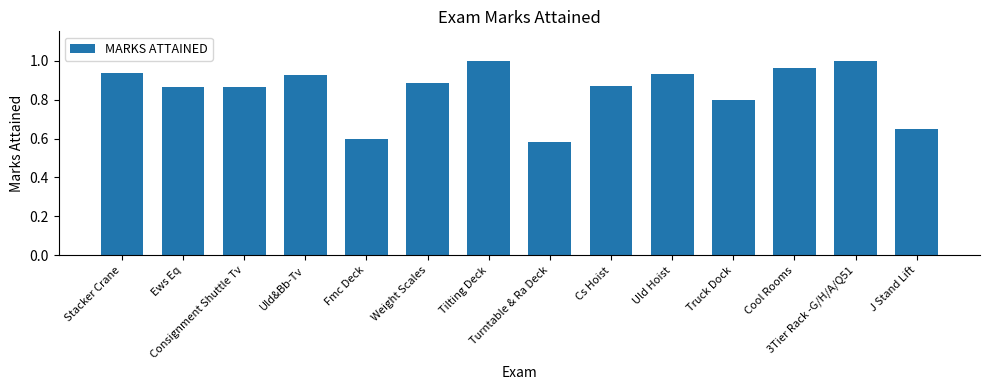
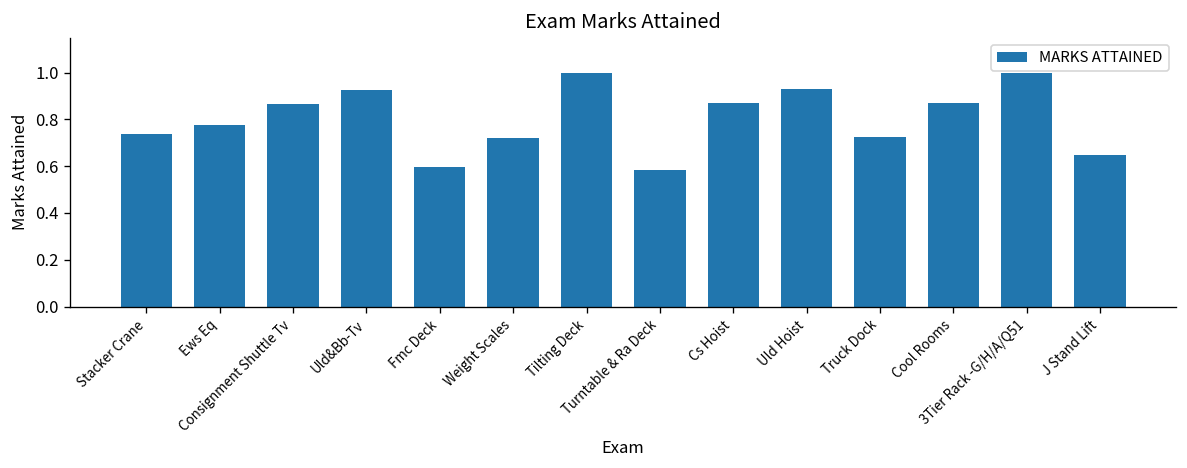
Stacker Crane: 0.94 -> 0.74
Ews Eq: 0.86 -> 0.78
Weight Scales: 0.88 -> 0.72
Truck Dock: 0.80 -> 0.72
Cool Rooms: 0.96 -> 0.87
